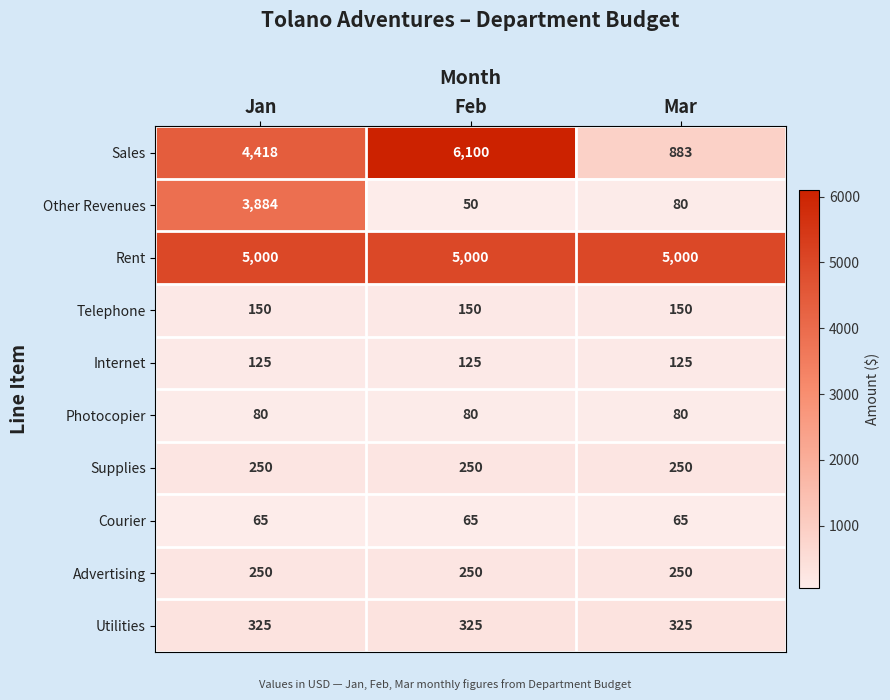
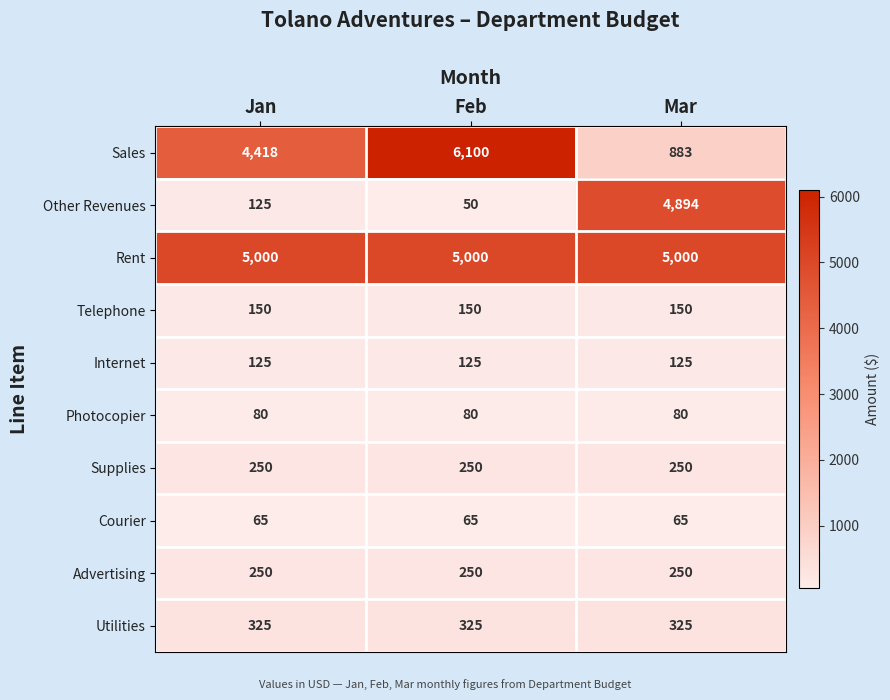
Other Revenues, Jan: 3,884 -> 125
Other Revenues, Mar: 80 -> 4,894
